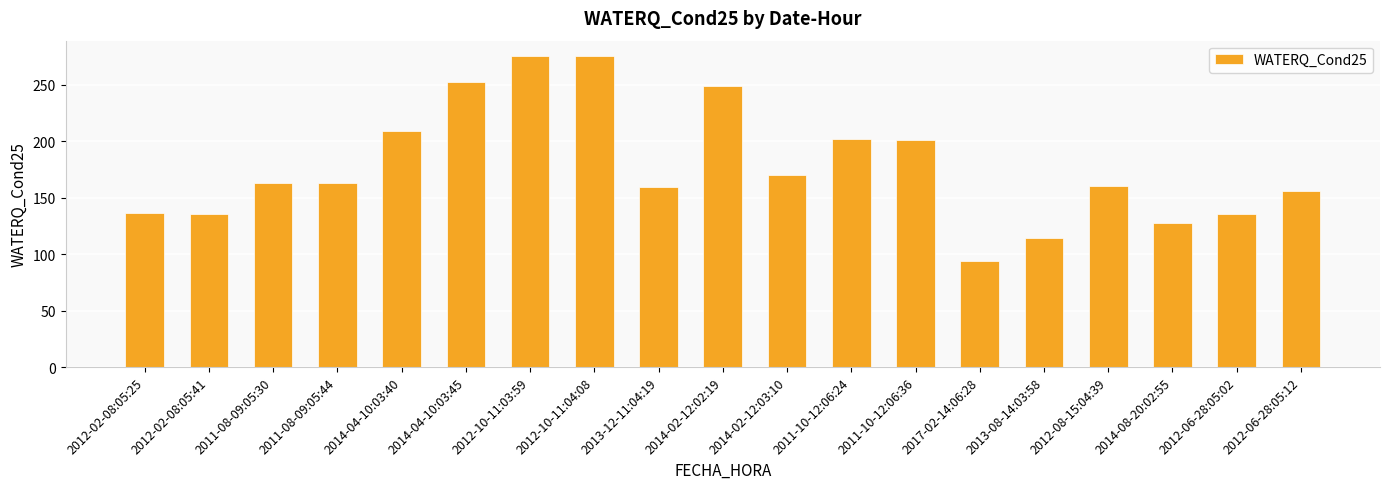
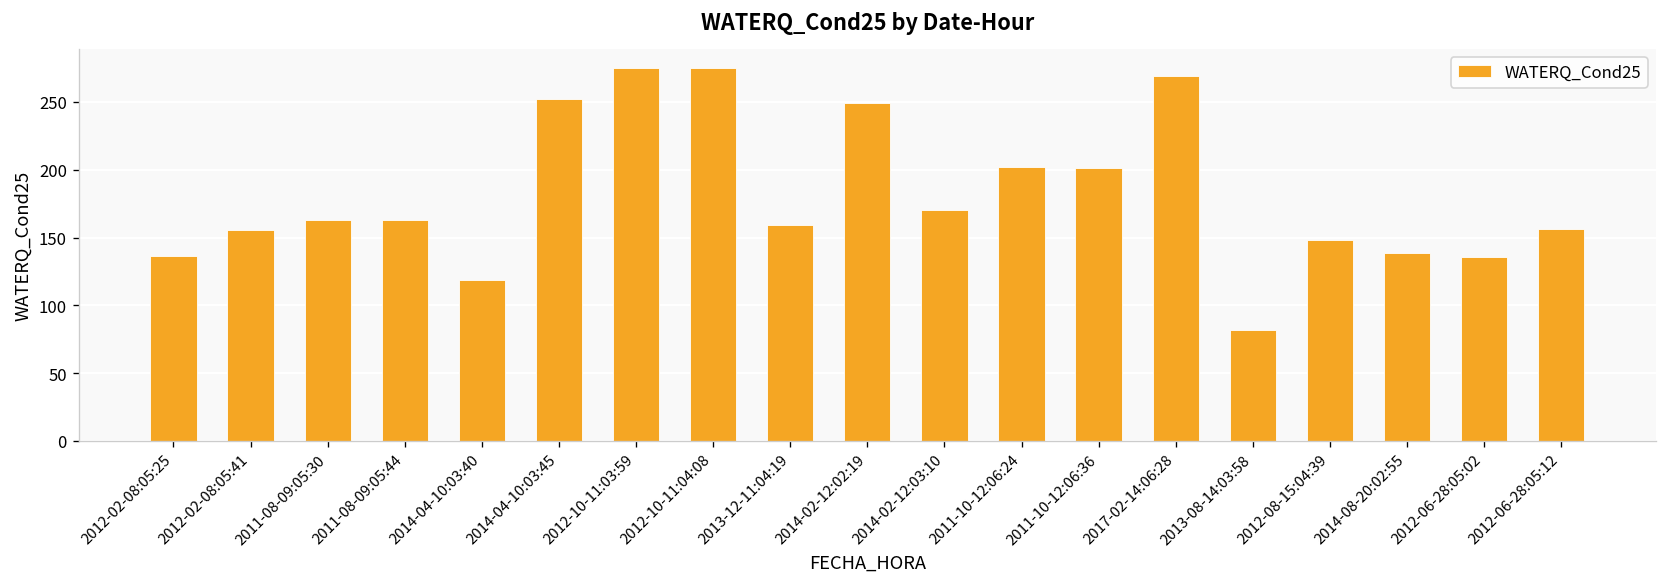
2012-02-08:05:41: 136 -> 156
2014-04-10:03:40: 209 -> 119
2017-02-14:06:28: 94 -> 269
2013-08-14:03:58: 114 -> 82
2012-08-15:04:39: 160 -> 149
2014-08-20:02:55: 128 -> 139
